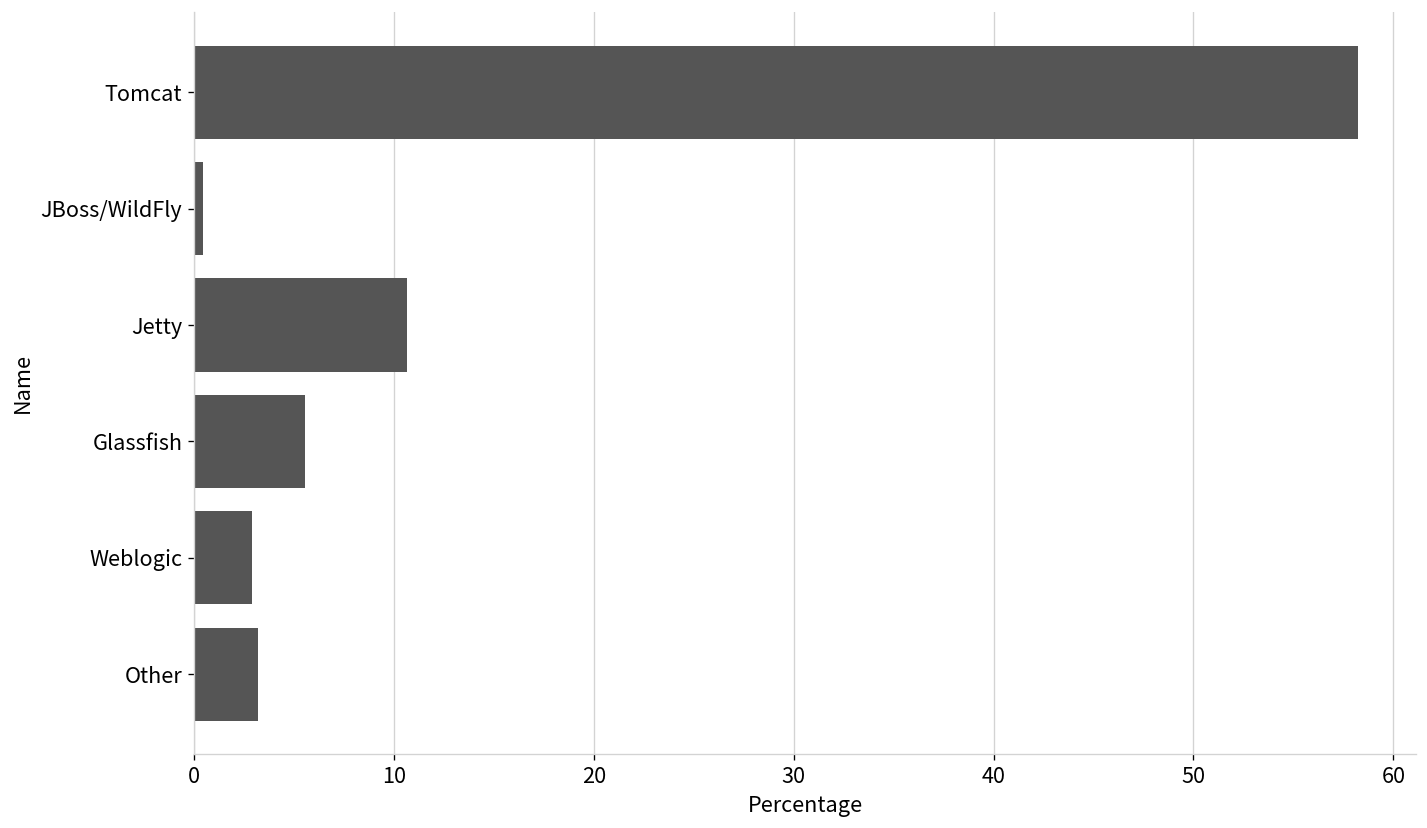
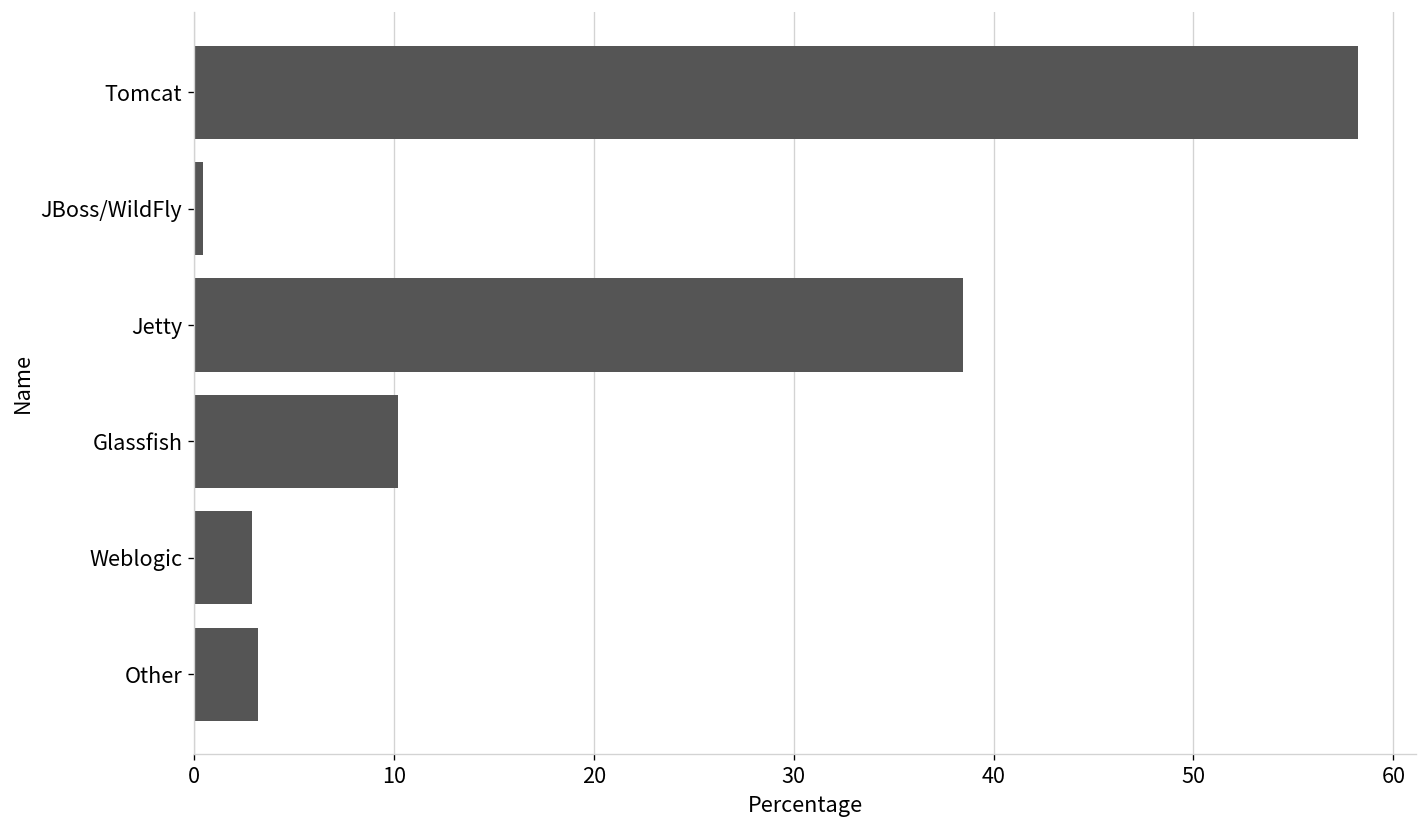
Jetty: 10.7 -> 38.5
Glassfish: 5.6 -> 10.2
